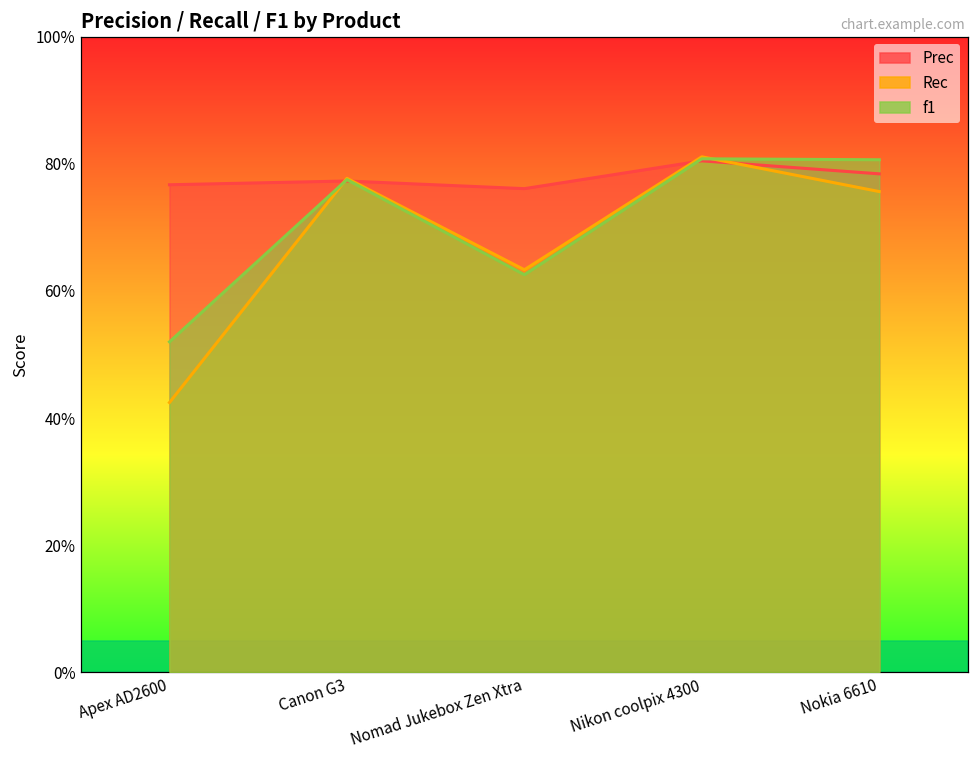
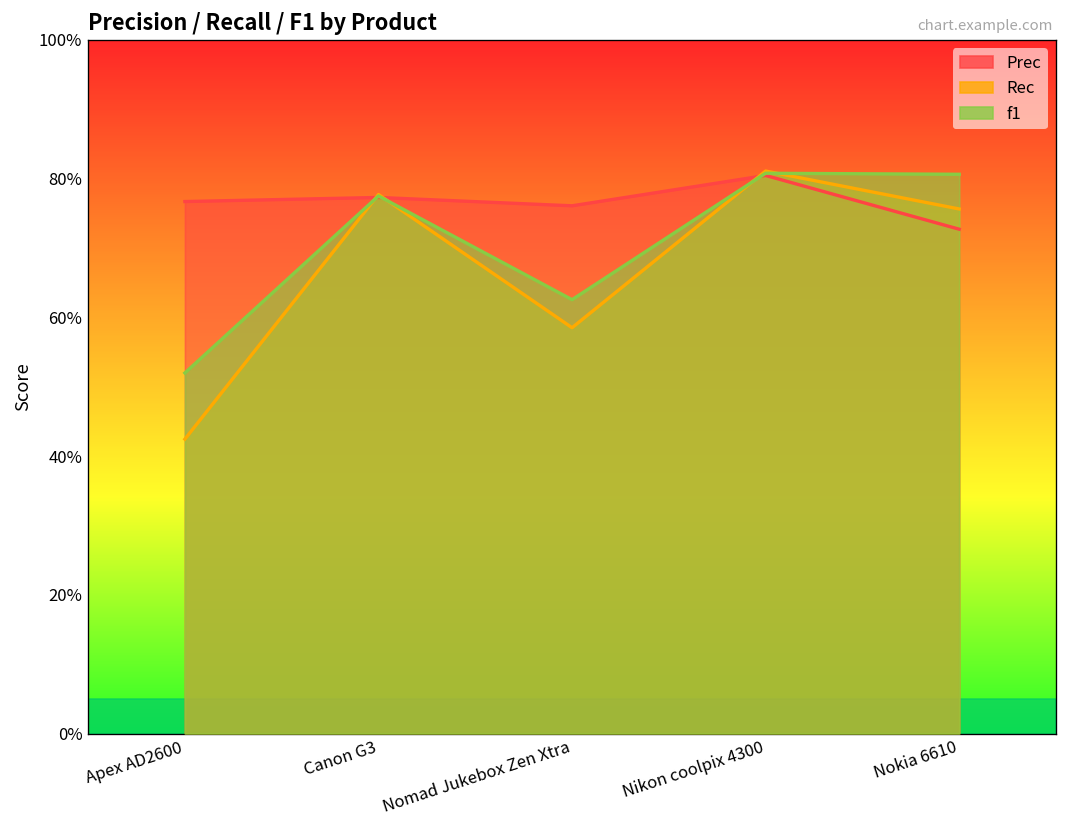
Rec, Nomad Jukebox Zen Xtra: 63% -> 59%
Prec, Nokia 6610: 78% -> 73%
